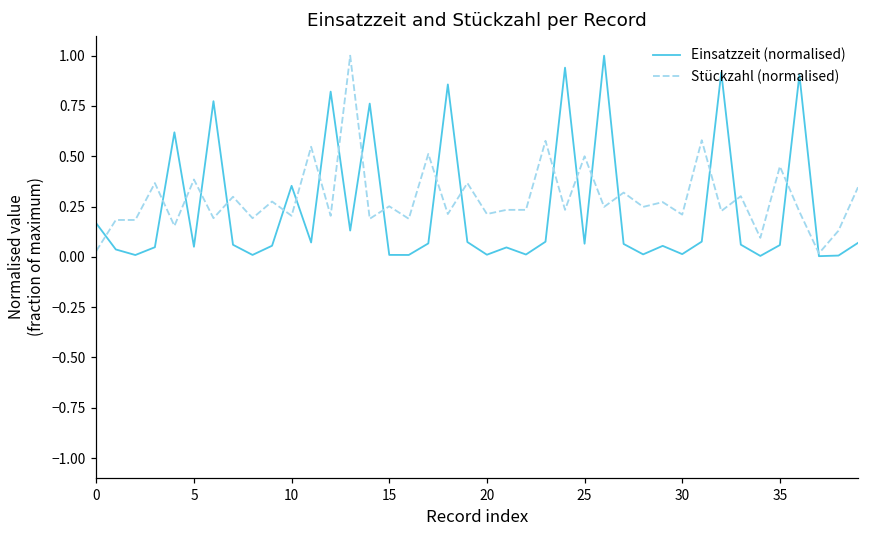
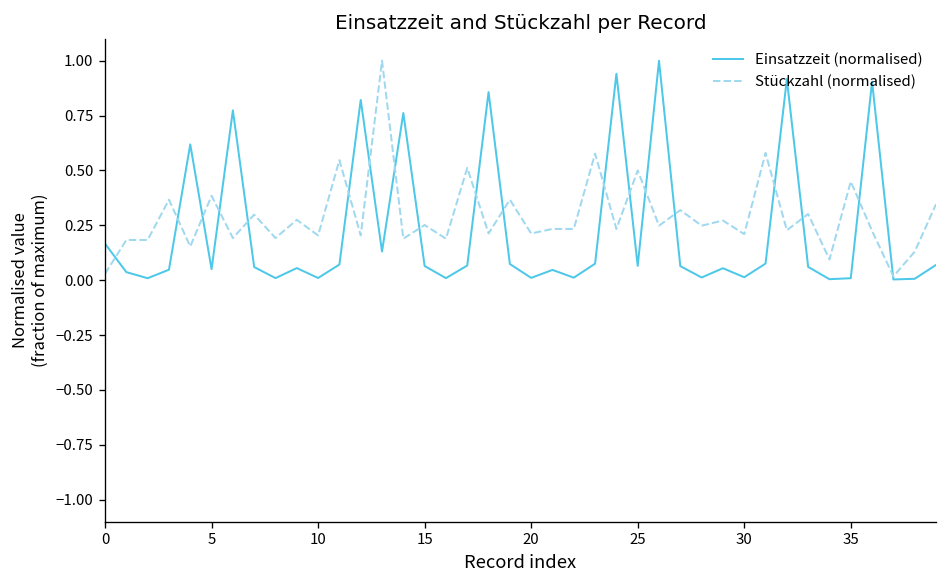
Einsatzzeit (normalised), 10: 0.35 -> 0.01
Einsatzzeit (normalised), 15: 0.01 -> 0.06
Einsatzzeit (normalised), 35: 0.06 -> 0.01
